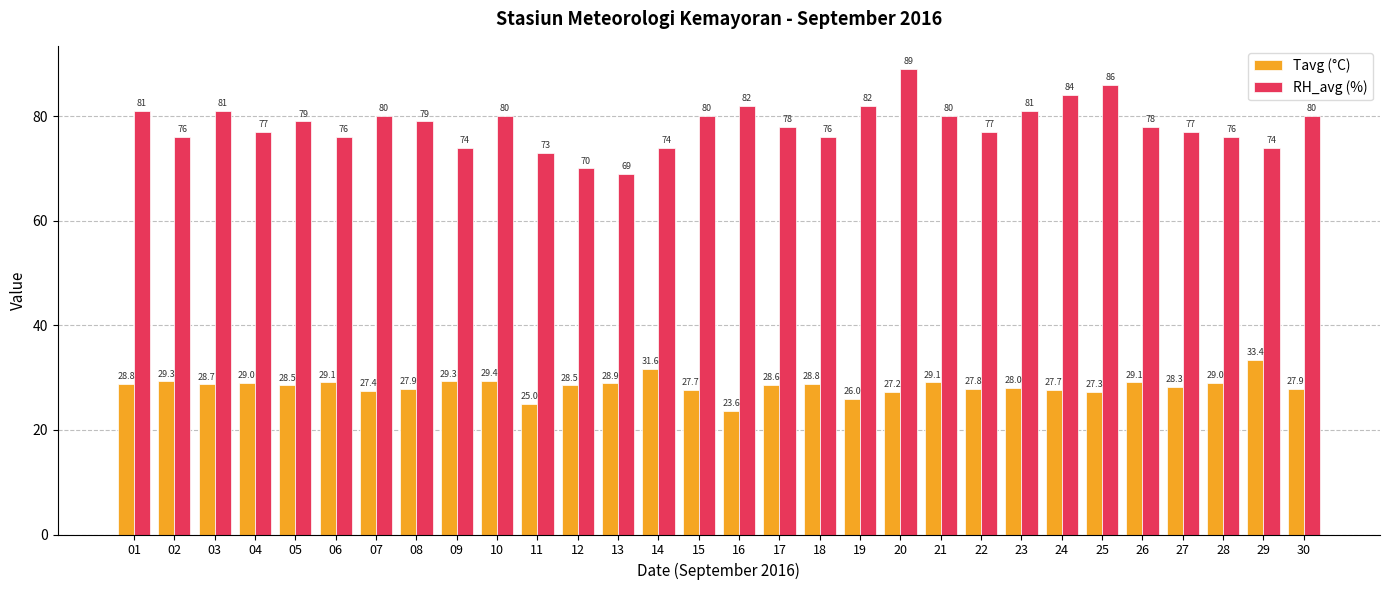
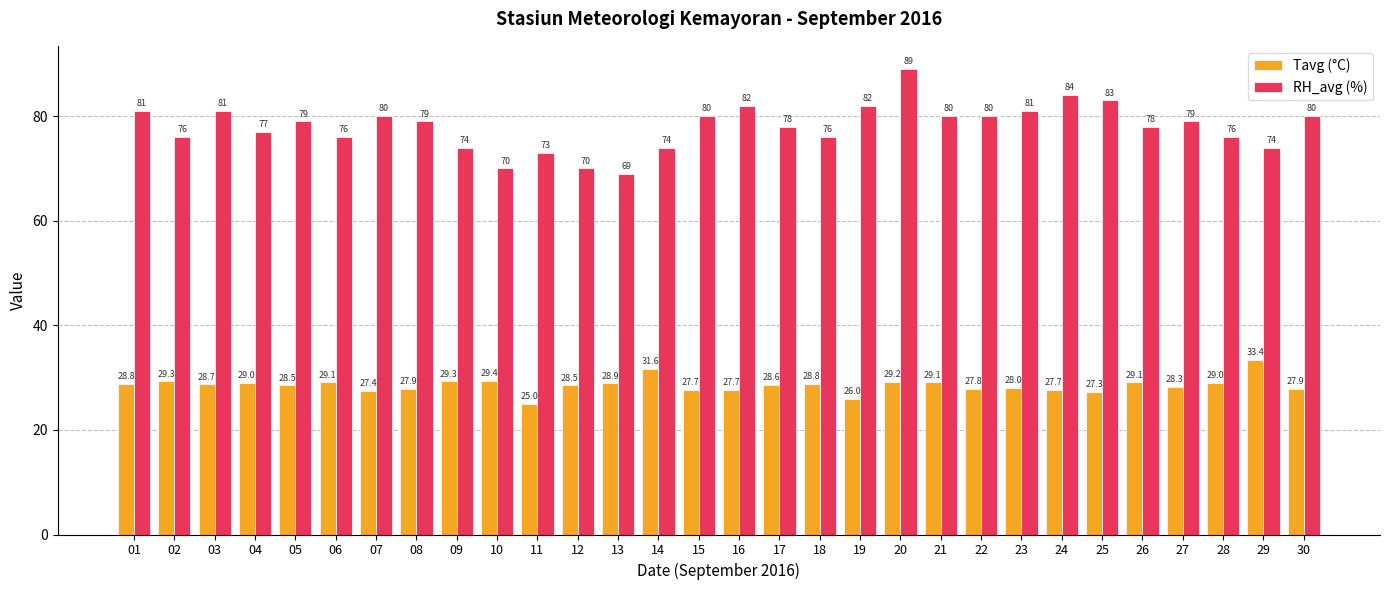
RH_avg (%), 10: 80 -> 70
Tavg (°C), 16: 23.6 -> 27.7
Tavg (°C), 20: 27.2 -> 29.2
RH_avg (%), 22: 77 -> 80
RH_avg (%), 25: 86 -> 83
RH_avg (%), 27: 77 -> 79
